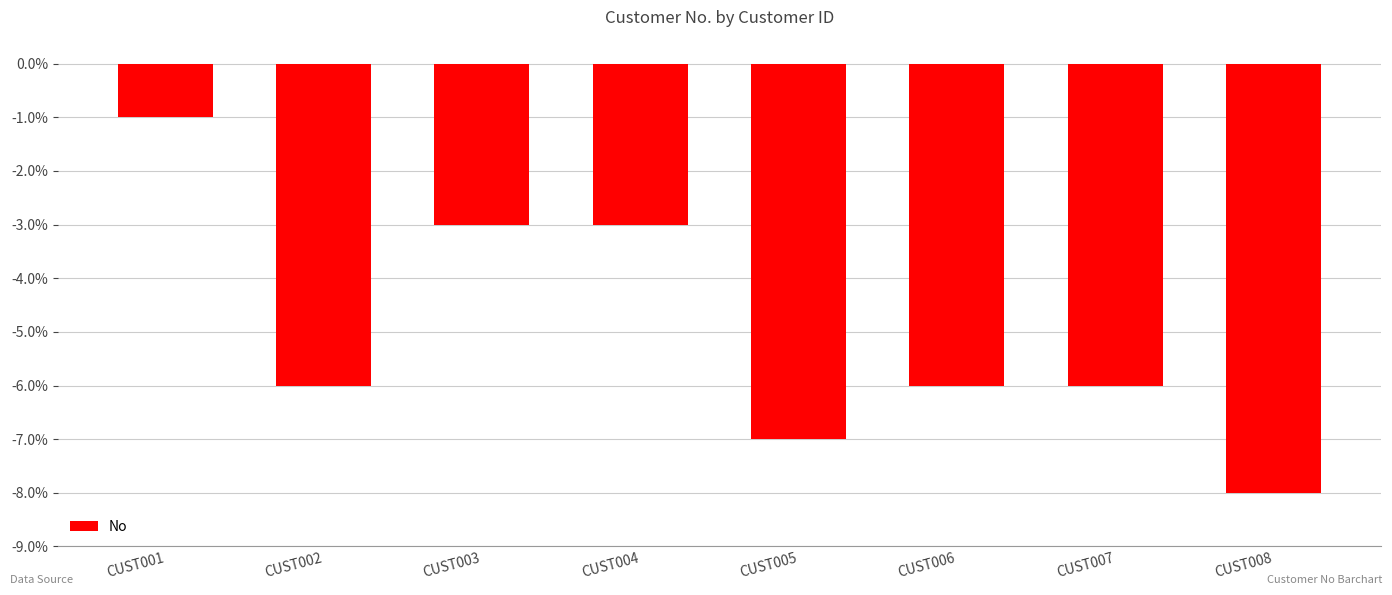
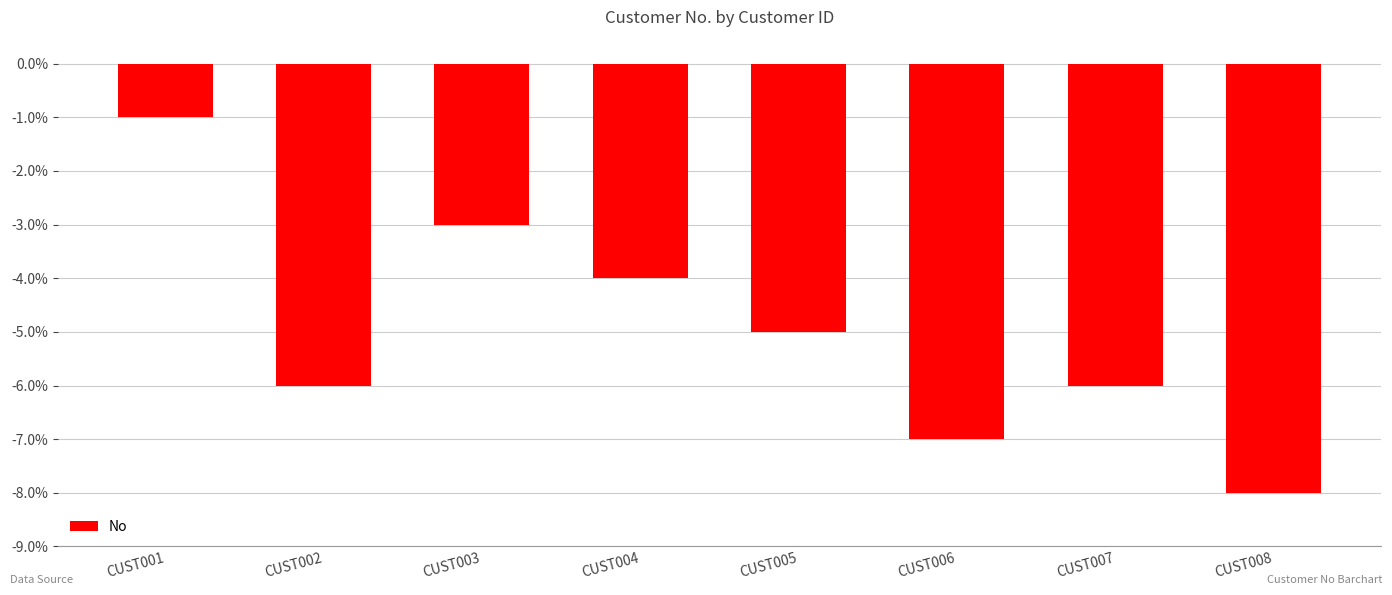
CUST004: -3.0% -> -4.0%
CUST005: -7.0% -> -5.0%
CUST006: -6.0% -> -7.0%
